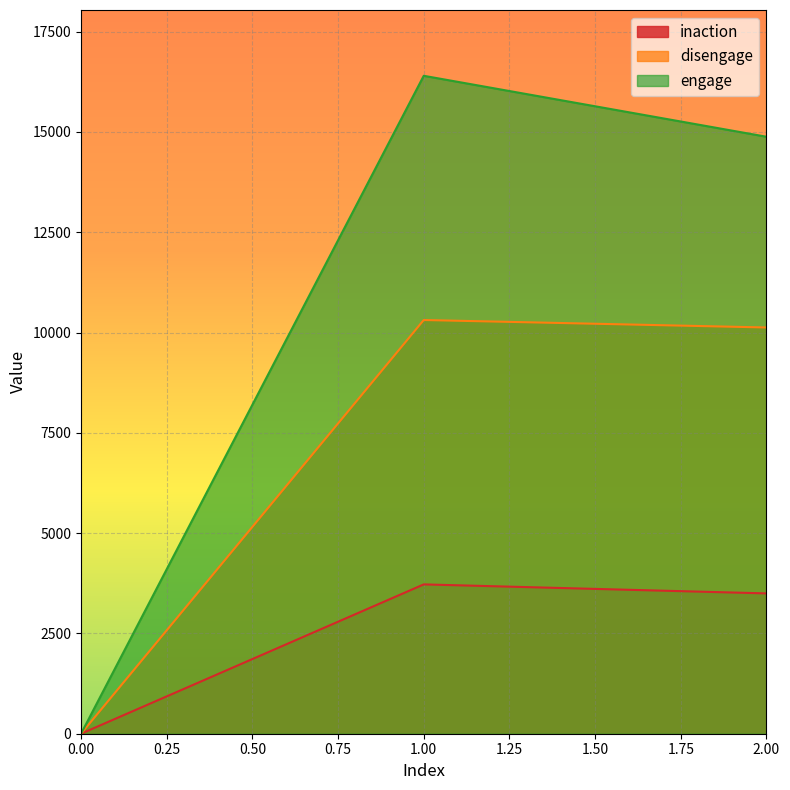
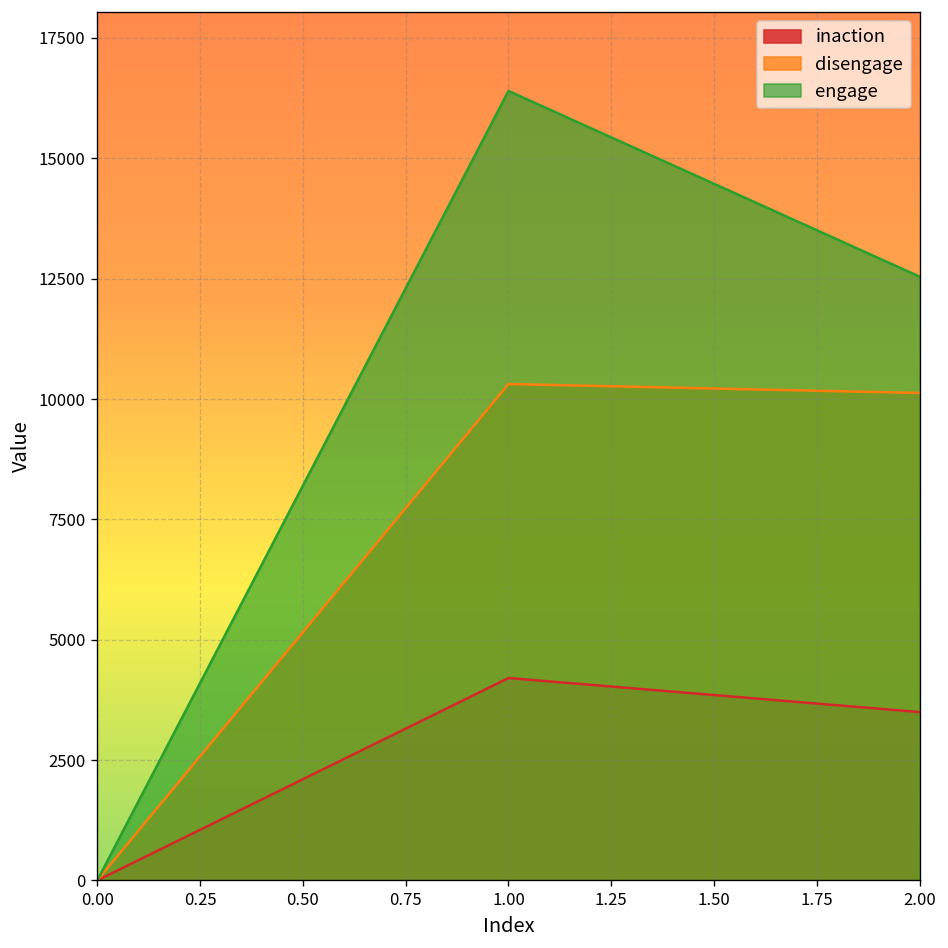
inaction, 1.00: 3700 -> 4200
engage, 2.00: 14900 -> 12500
